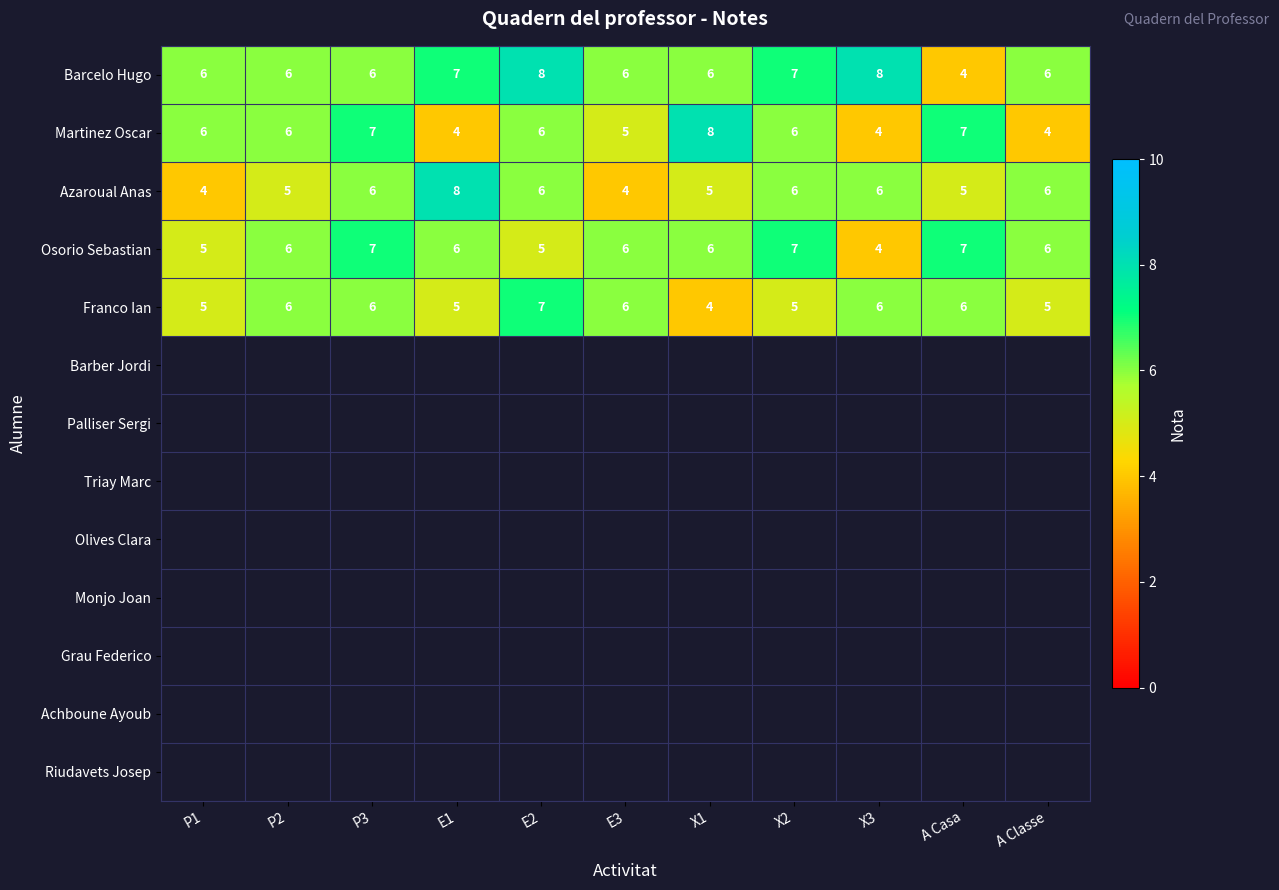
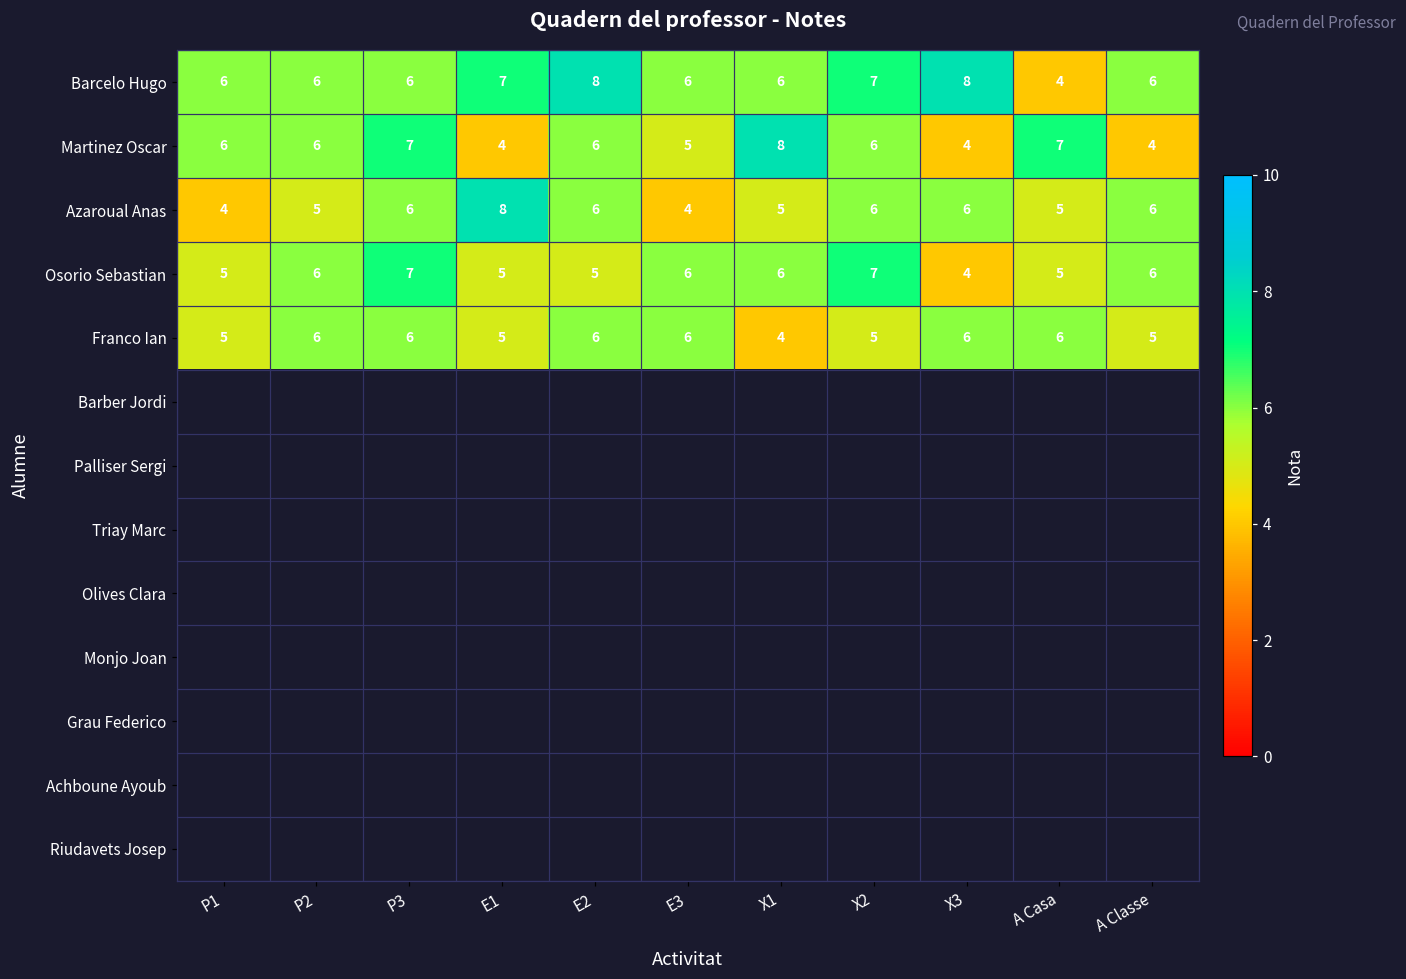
Osorio Sebastian, E1: 6 -> 5
Osorio Sebastian, A Casa: 7 -> 5
Franco Ian, E2: 7 -> 6
